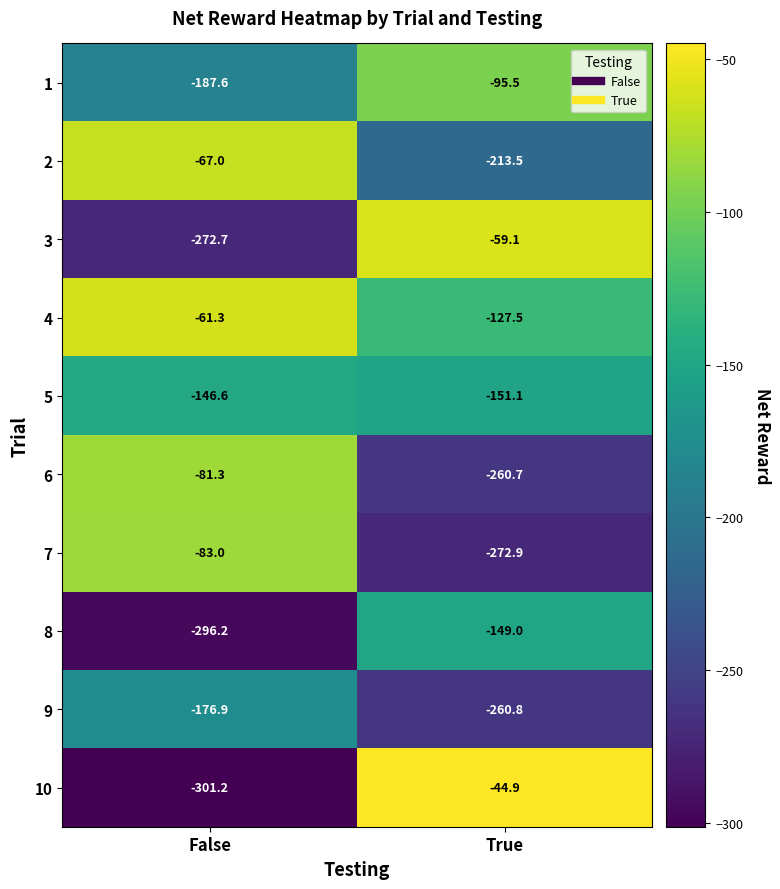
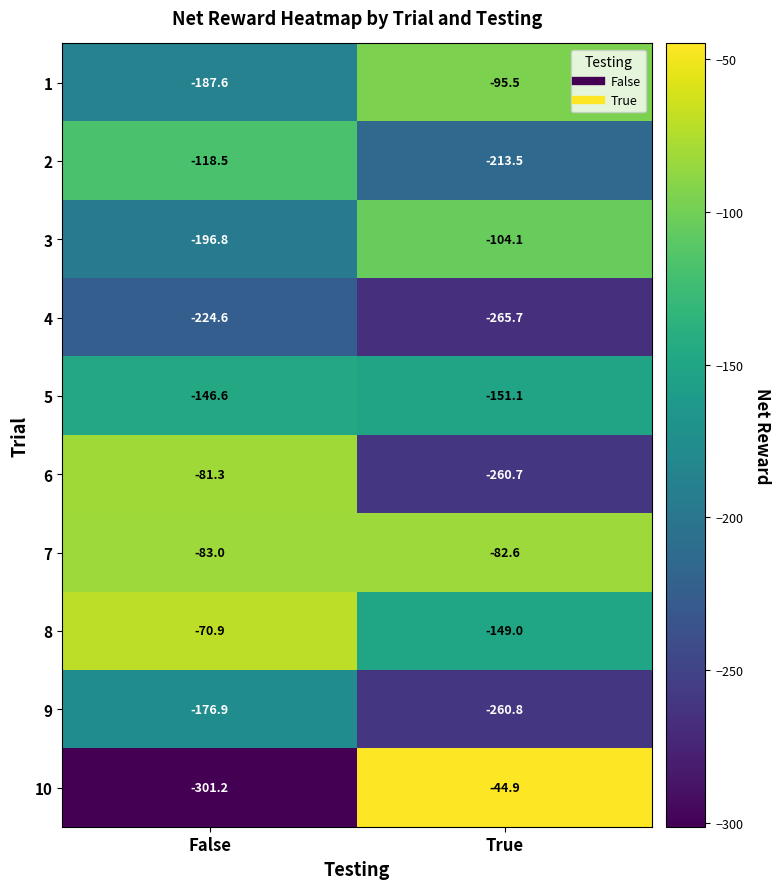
2, False: -67.0 -> -118.5
3, False: -272.7 -> -196.8
3, True: -59.1 -> -104.1
4, False: -61.3 -> -224.6
4, True: -127.5 -> -265.7
7, True: -272.9 -> -82.6
8, False: -296.2 -> -70.9
